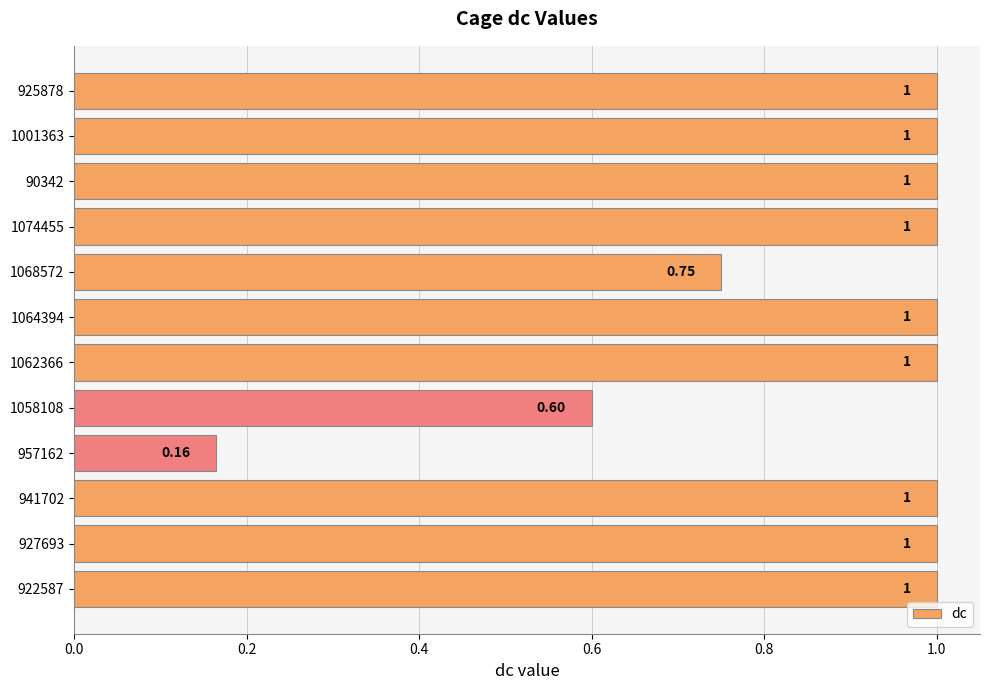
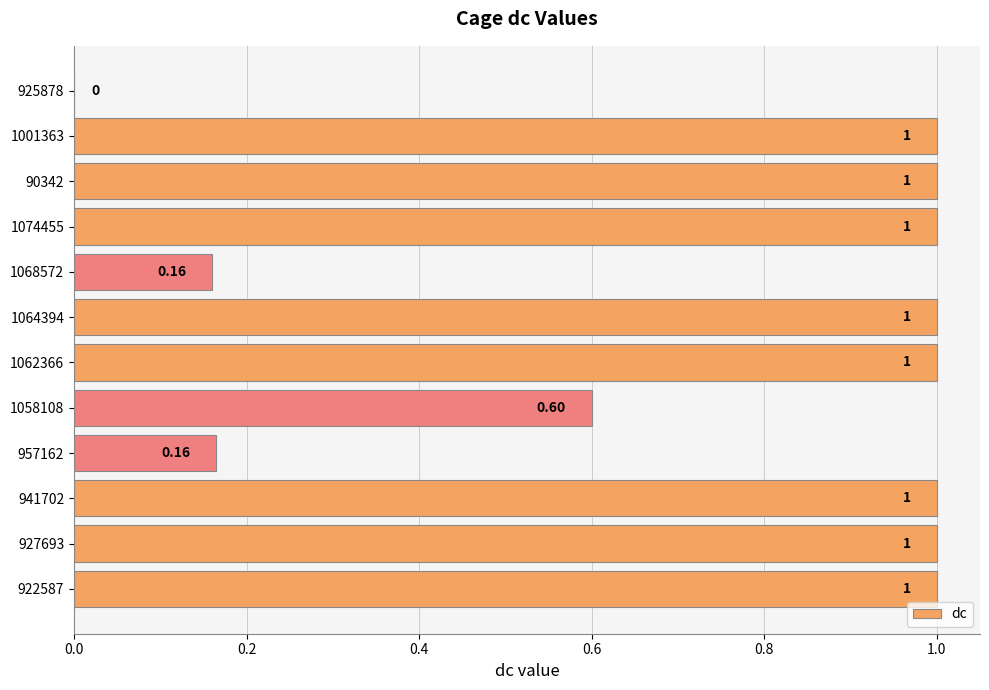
925878: 1 -> 0
1068572: 0.75 -> 0.16
